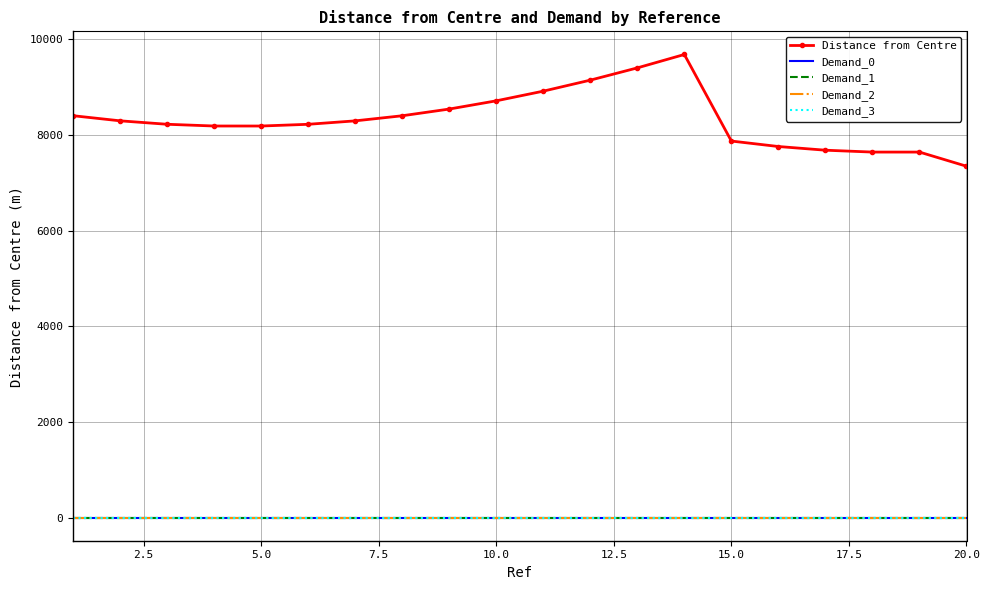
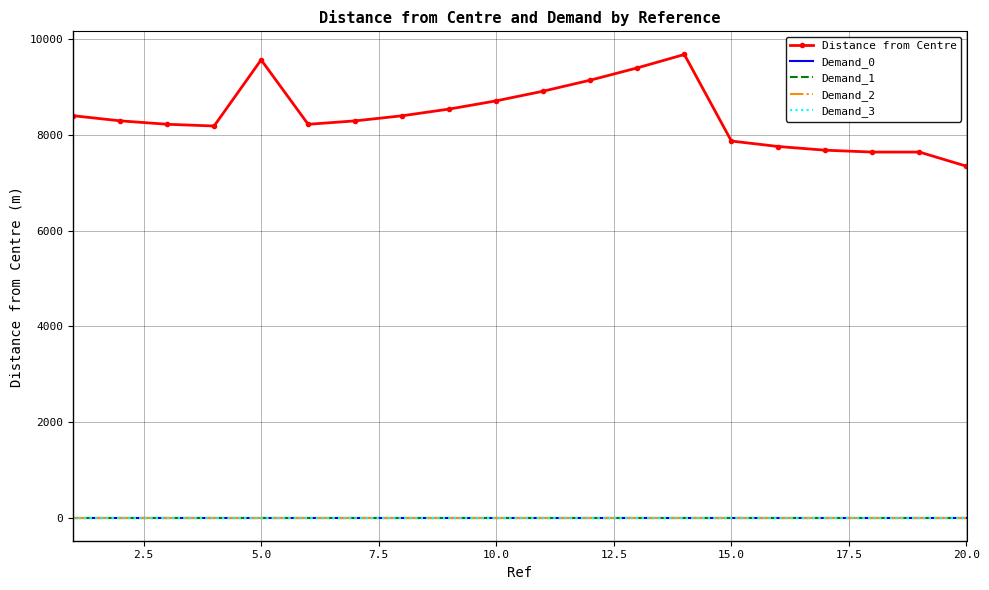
Distance from Centre, 5.0: 8200 -> 9600
